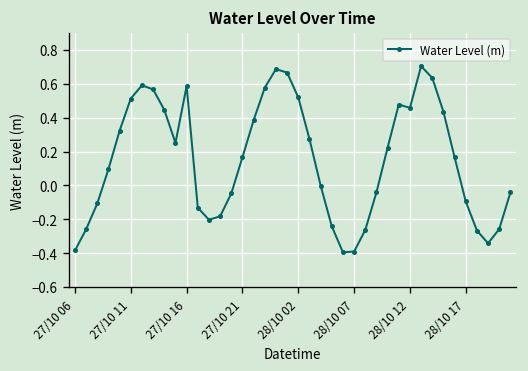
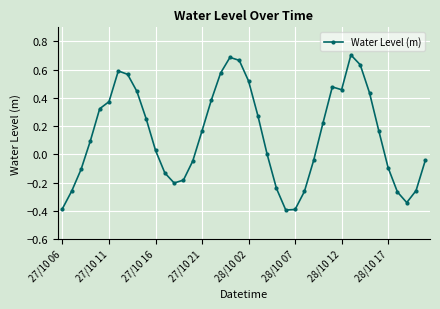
27/10 11: 0.51 -> 0.37
27/10 16: 0.59 -> 0.03
